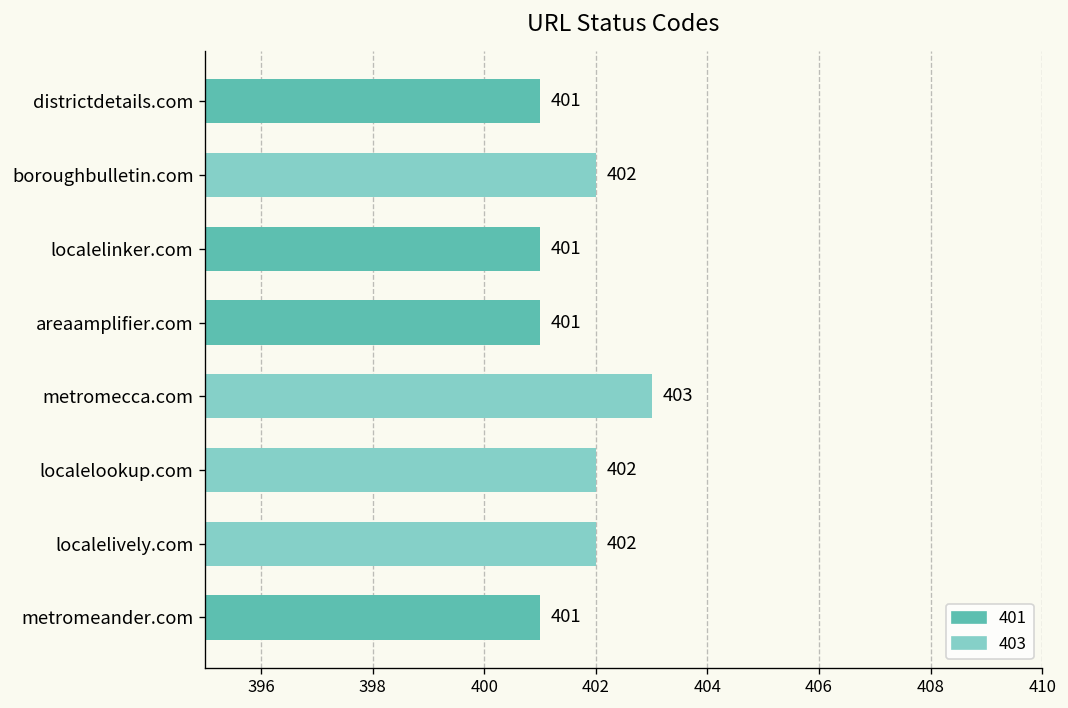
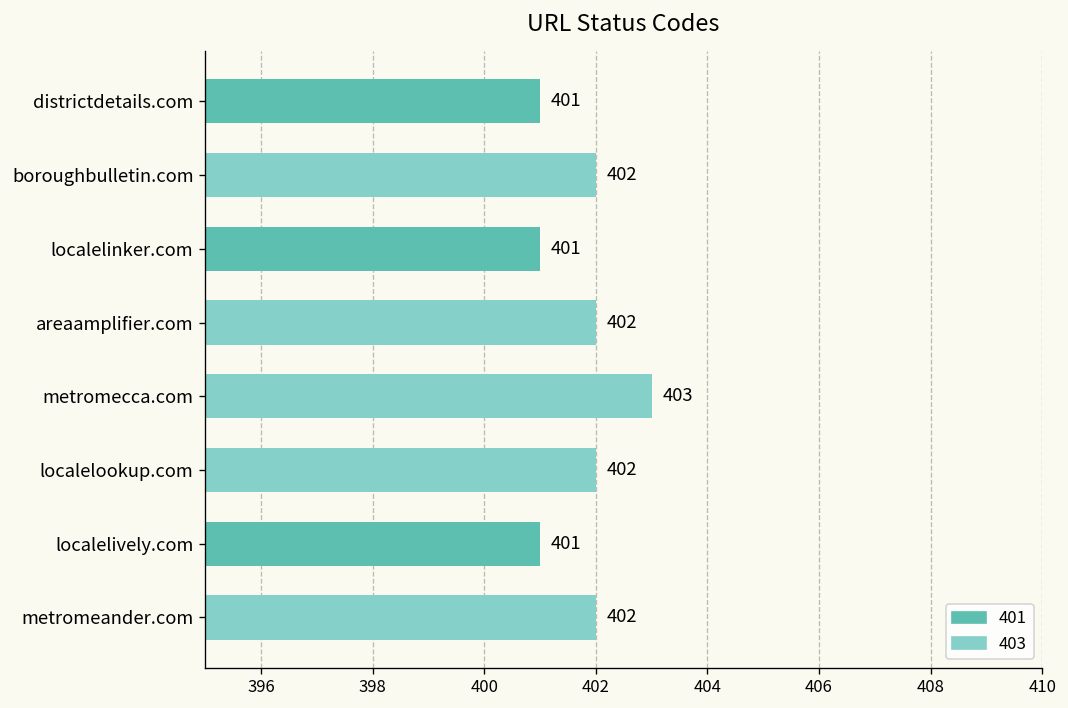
areaamplifier.com: 401 -> 402
localelively.com: 402 -> 401
metromeander.com: 401 -> 402
